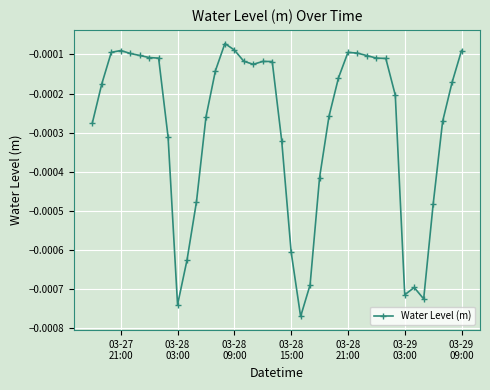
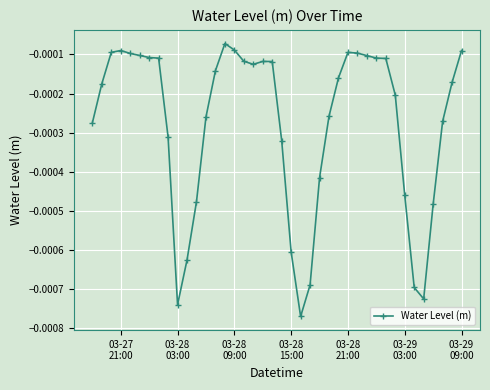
03-29 03:00: -0.00071 -> -0.00046
